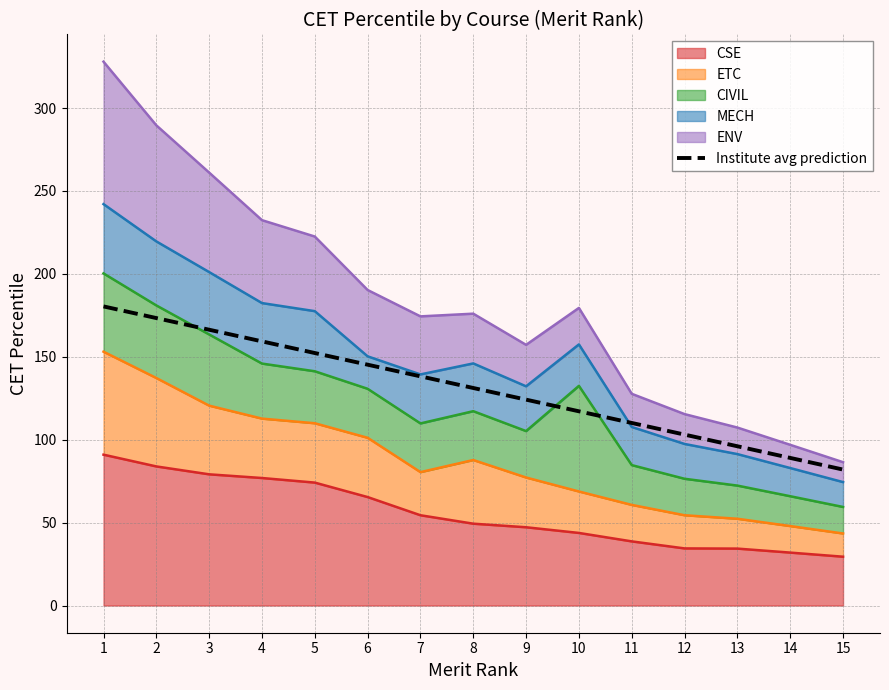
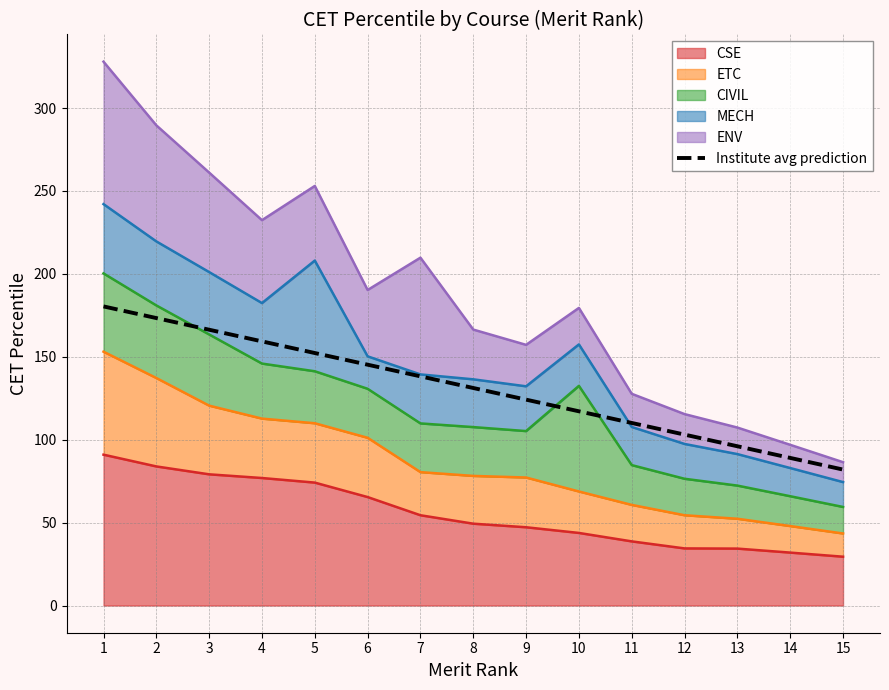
MECH, 5: 36 -> 67
ENV, 7: 35 -> 70
ETC, 8: 38 -> 29
